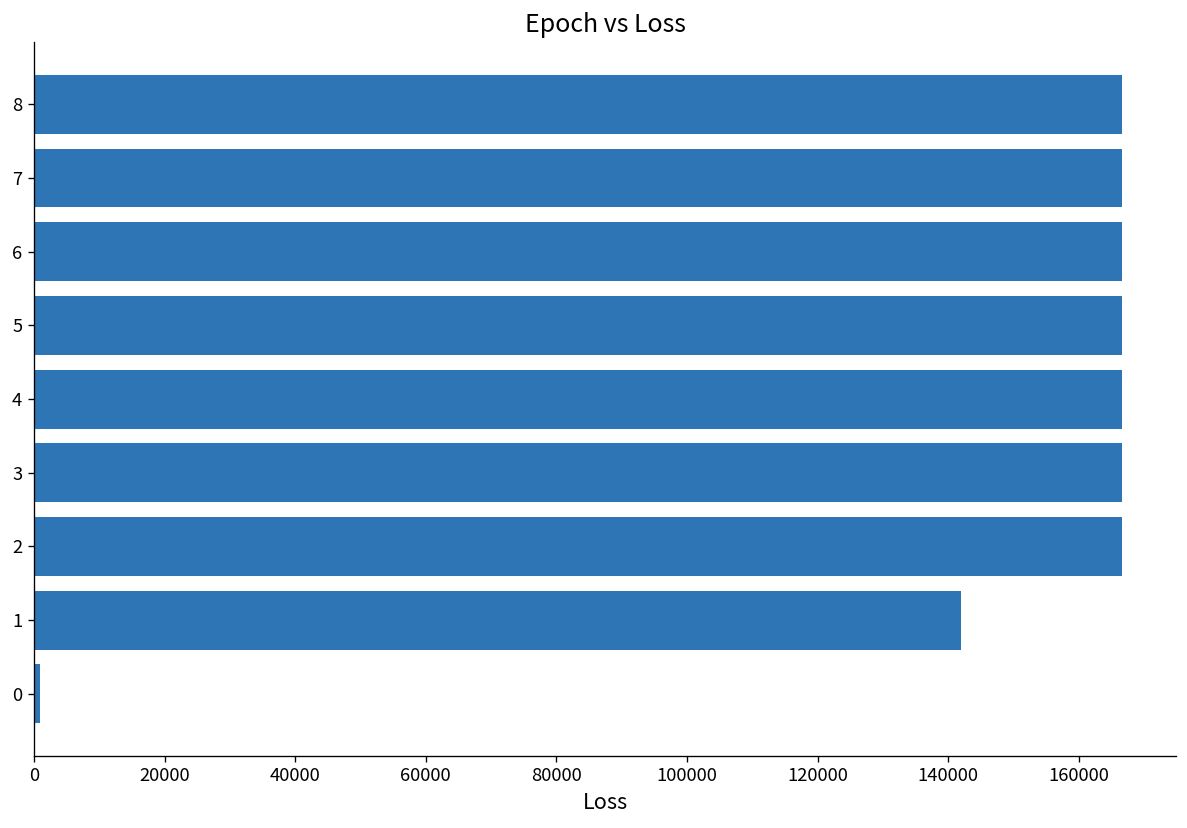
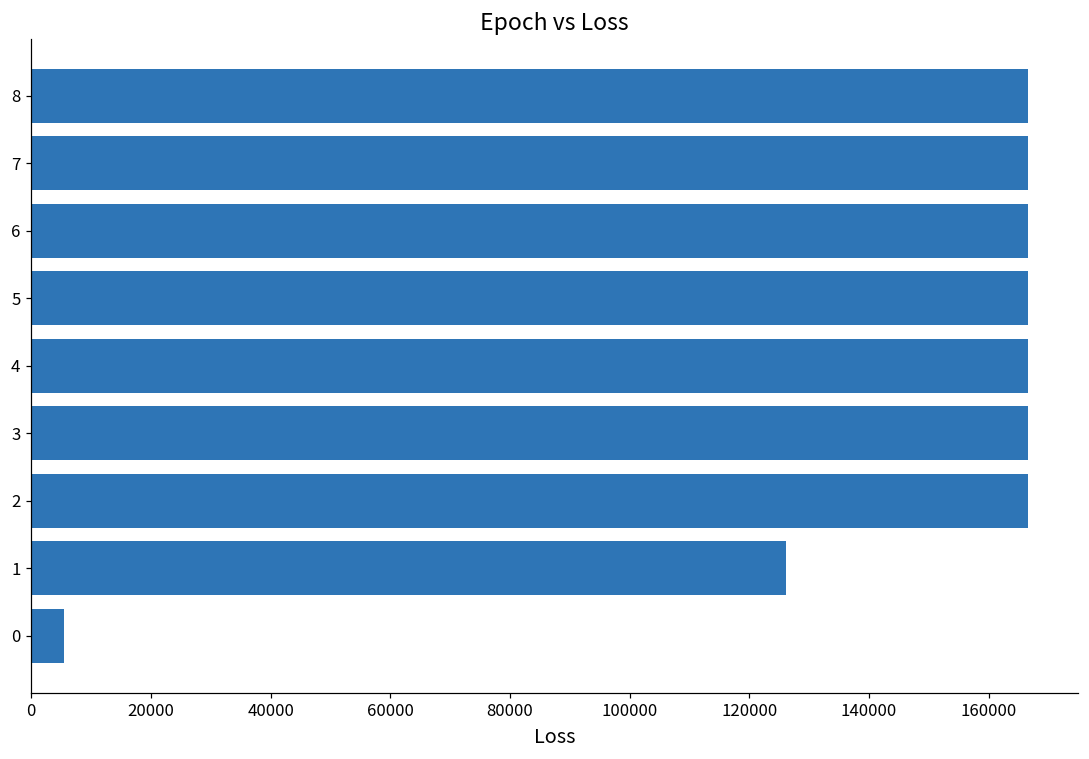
1: 142000 -> 126000
0: 1000 -> 5000
